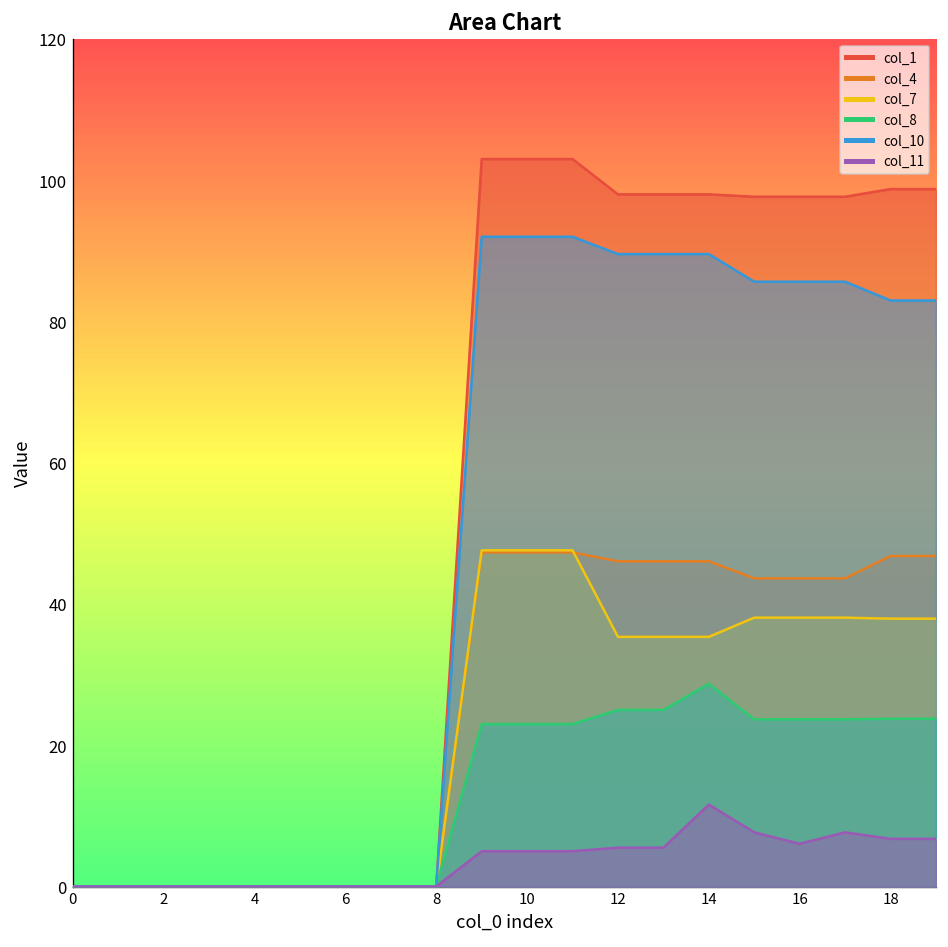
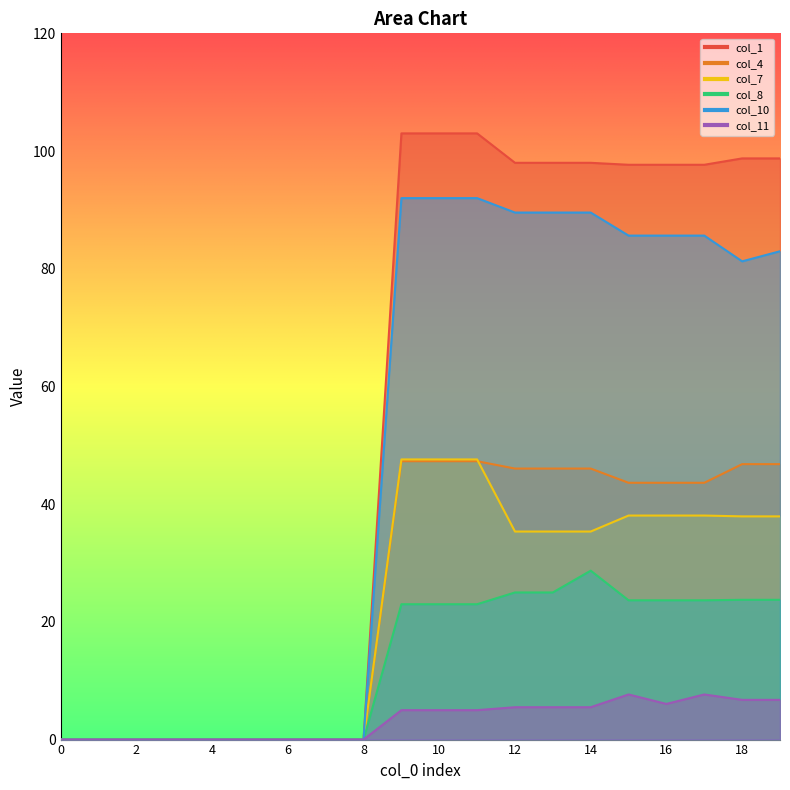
col_11, 14: 12 -> 6
col_10, 18: 83 -> 81
